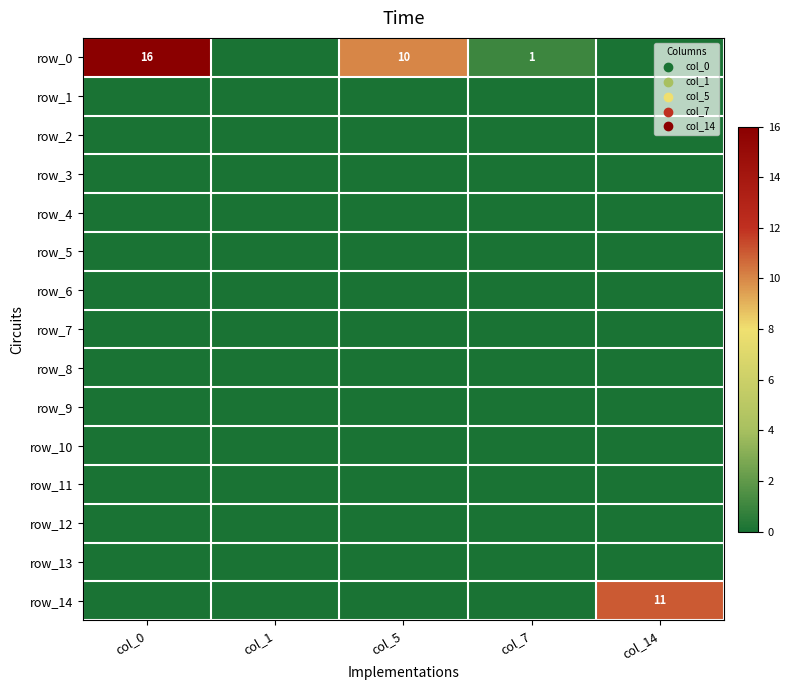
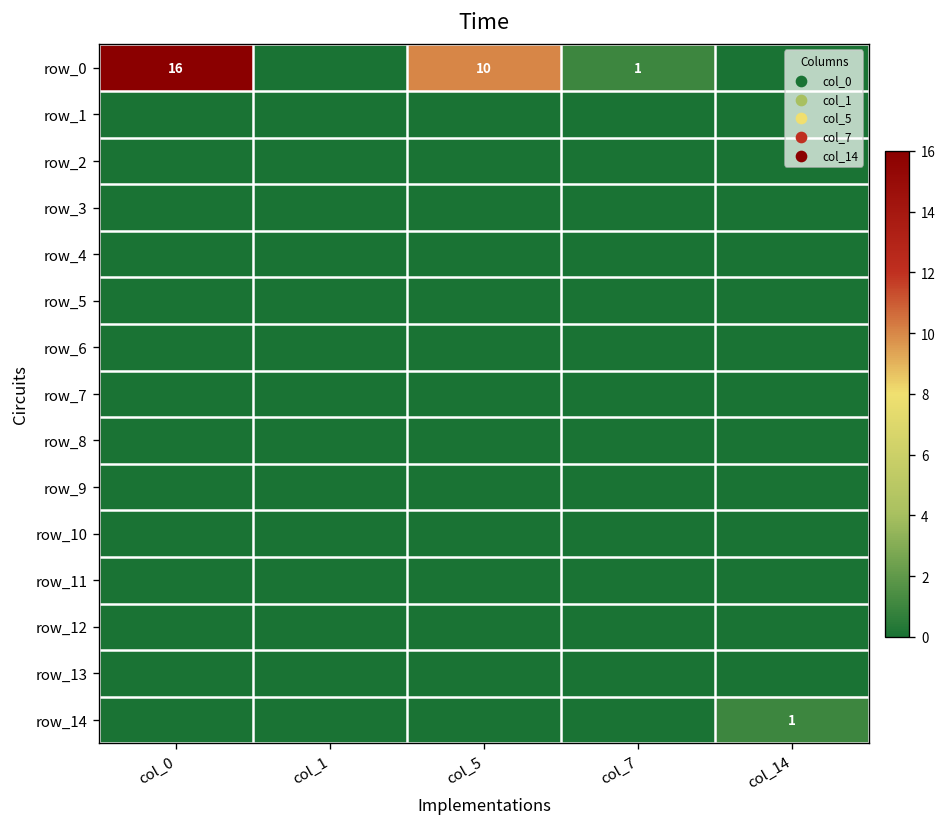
row_14, col_14: 11 -> 1
